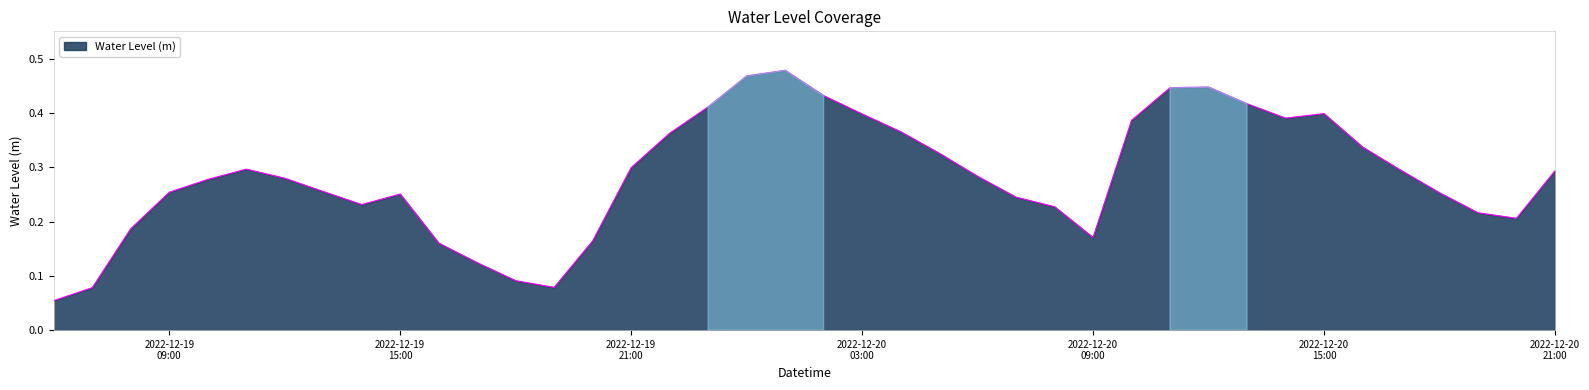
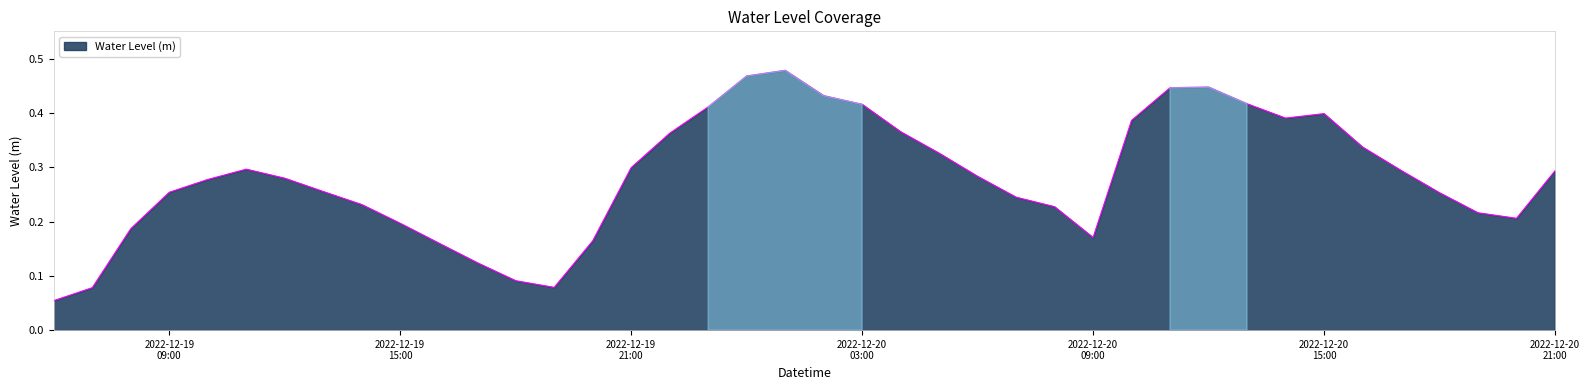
2022-12-19 15:00: 0.25 -> 0.20
2022-12-20 03:00: 0.40 -> 0.42
